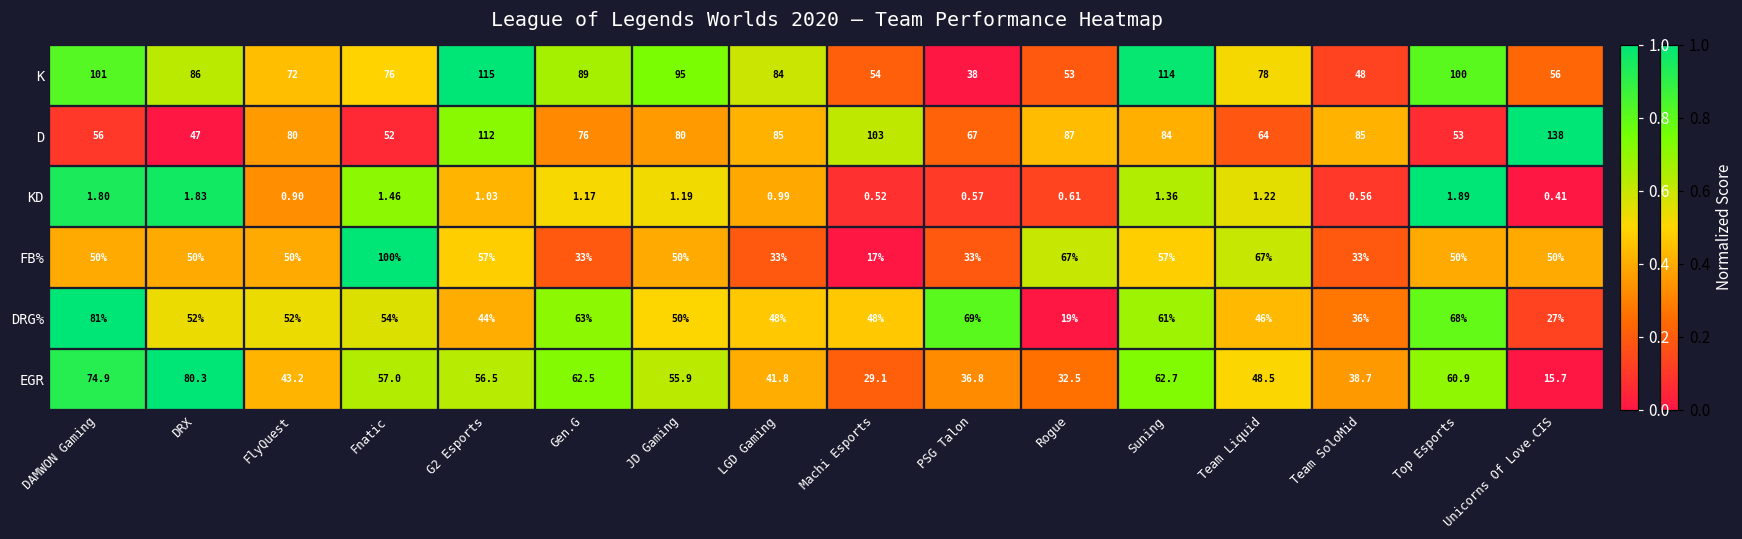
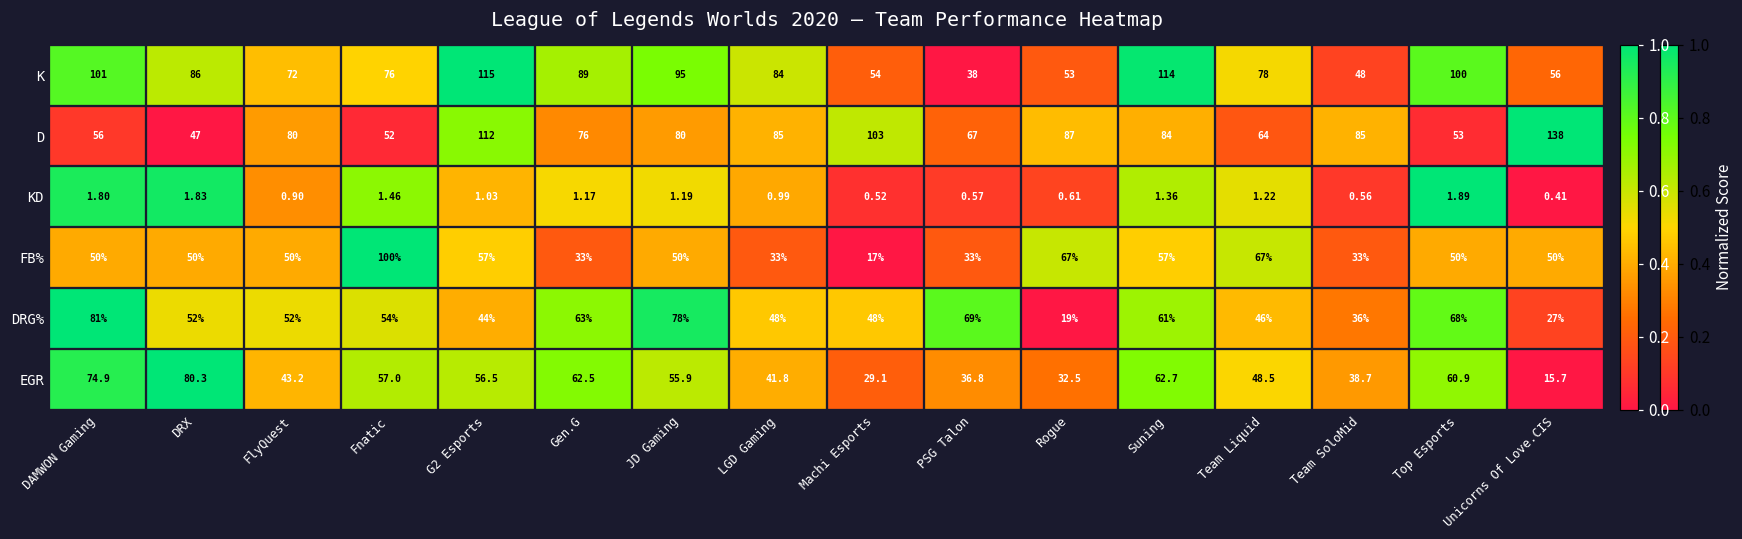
DRG%, JD Gaming: 50% -> 78%
